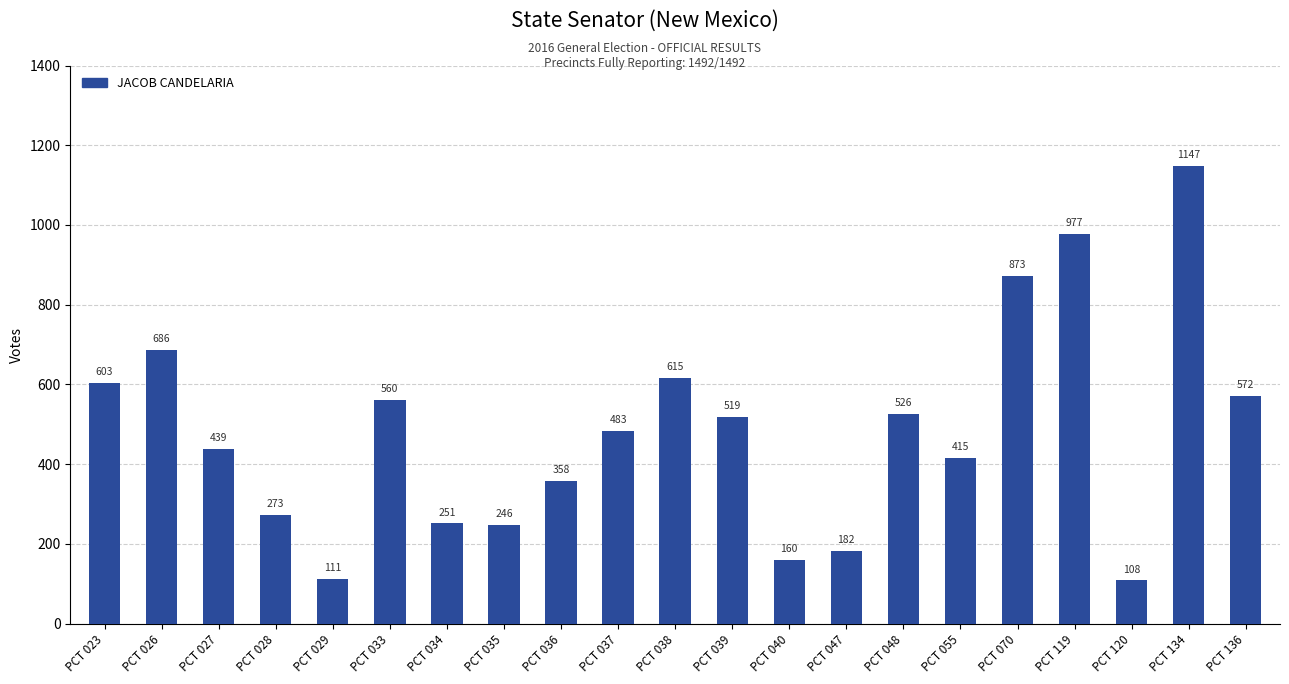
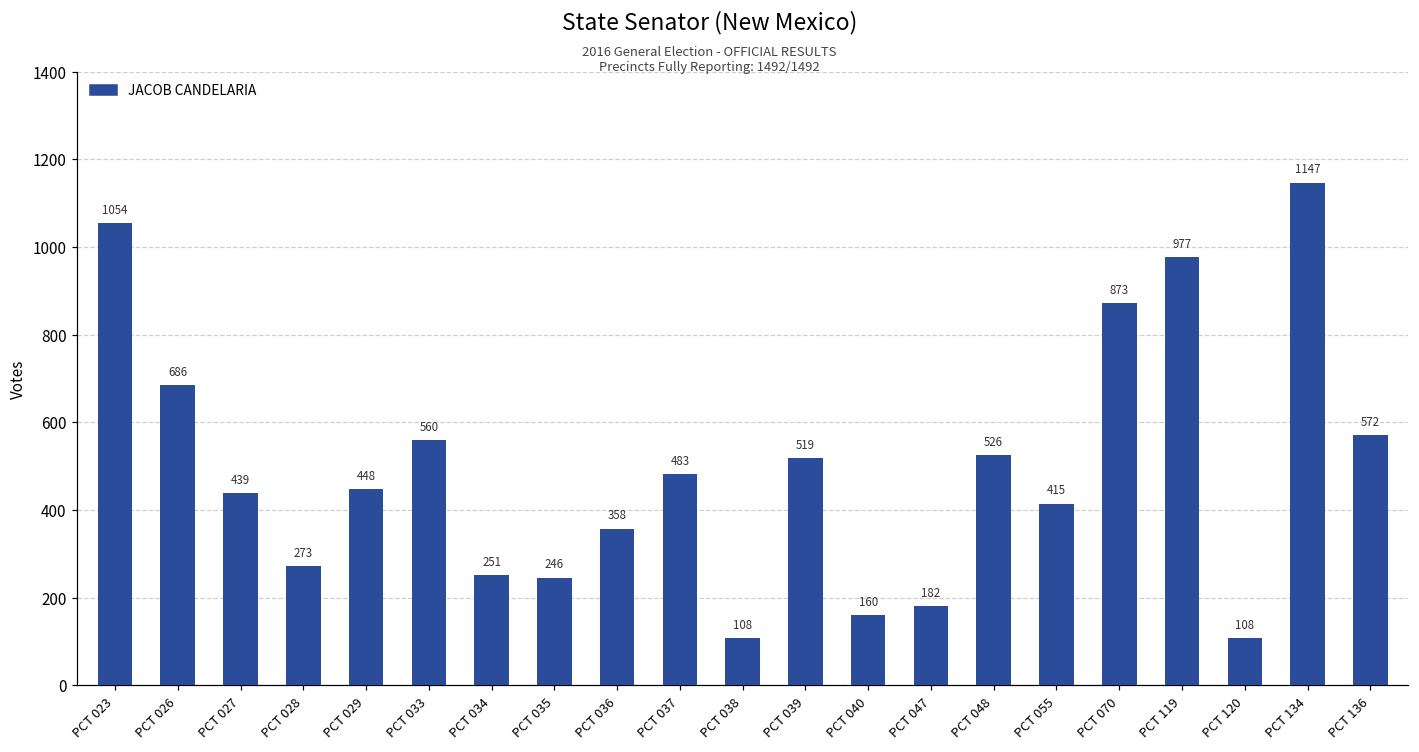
PCT 023: 603 -> 1054
PCT 029: 111 -> 448
PCT 038: 615 -> 108
